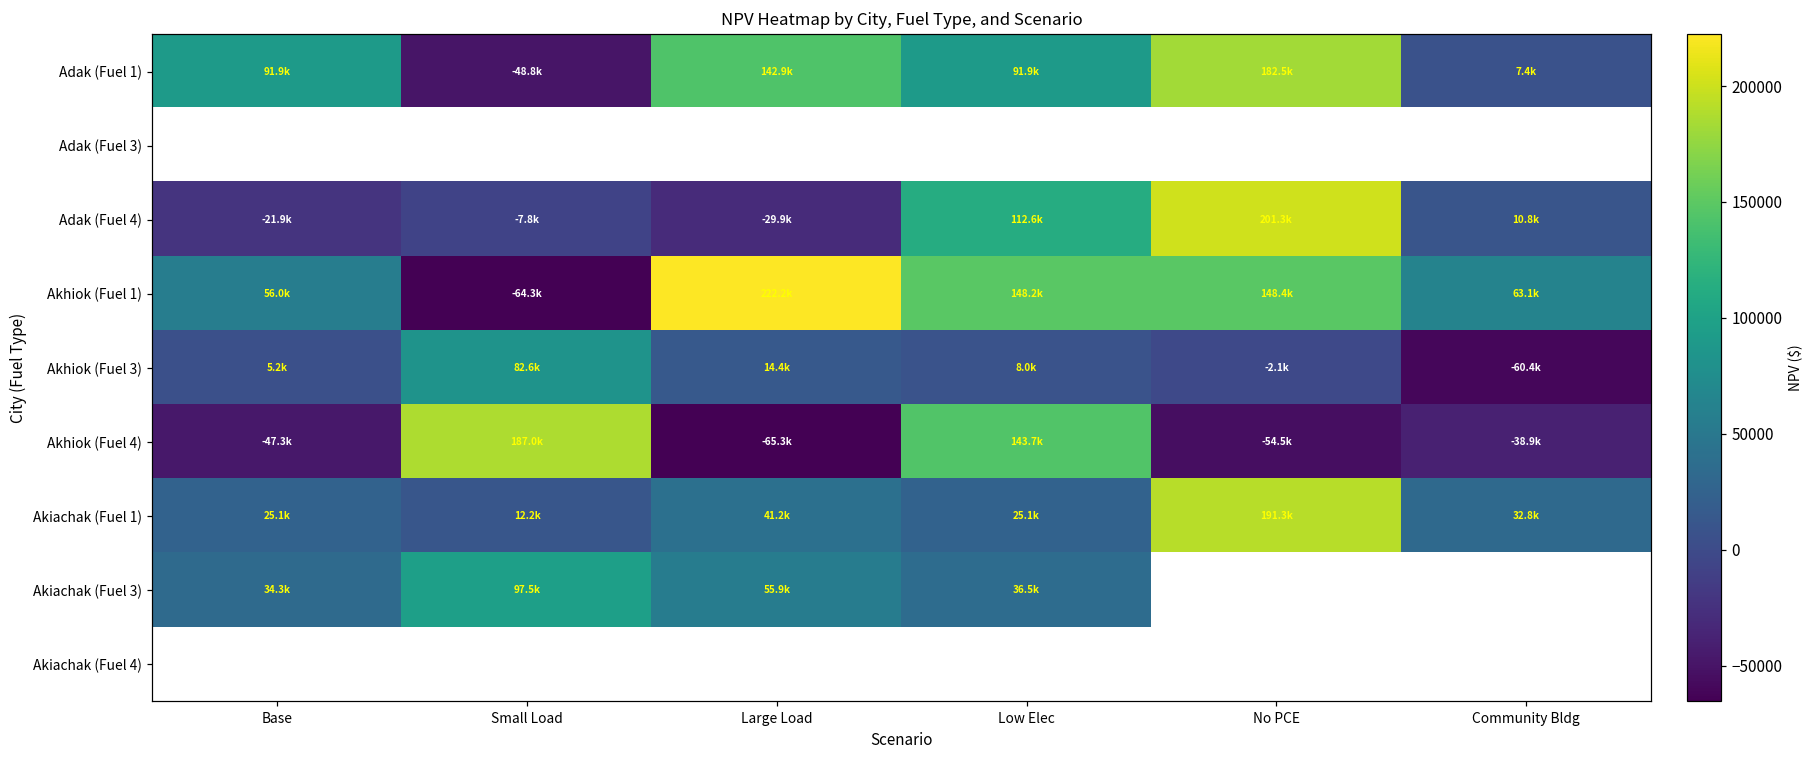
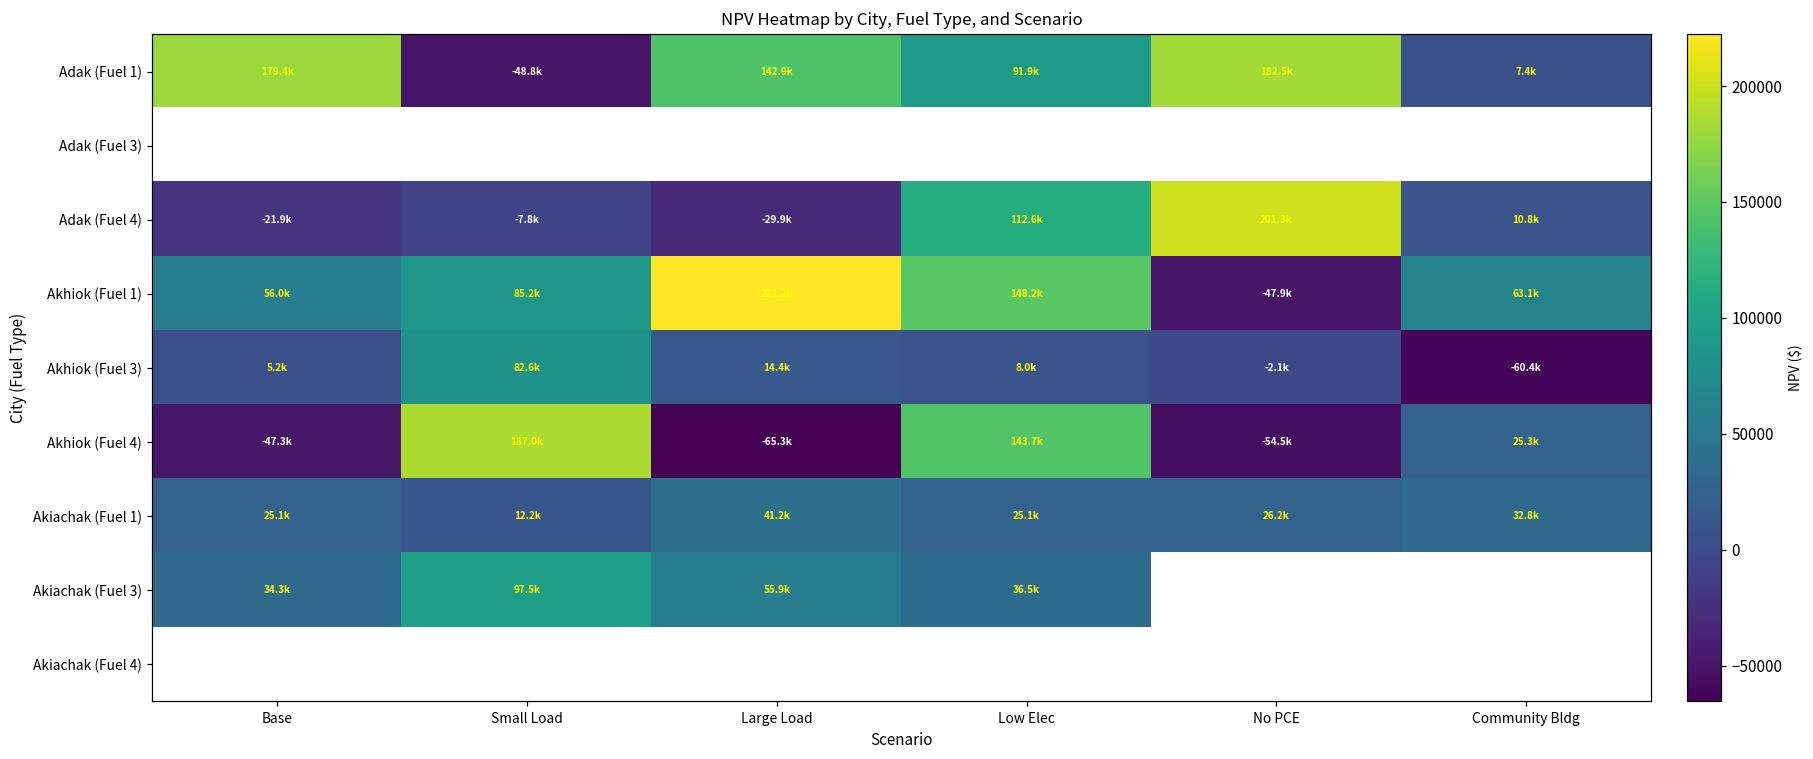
Adak (Fuel 1), Base: 91.9k -> 179.4k
Akhiok (Fuel 1), Small Load: -64.3k -> 85.2k
Akhiok (Fuel 1), No PCE: 148.4k -> -47.9k
Akhiok (Fuel 4), Community Bldg: -38.9k -> 25.3k
Akiachak (Fuel 1), No PCE: 191.3k -> 26.2k
